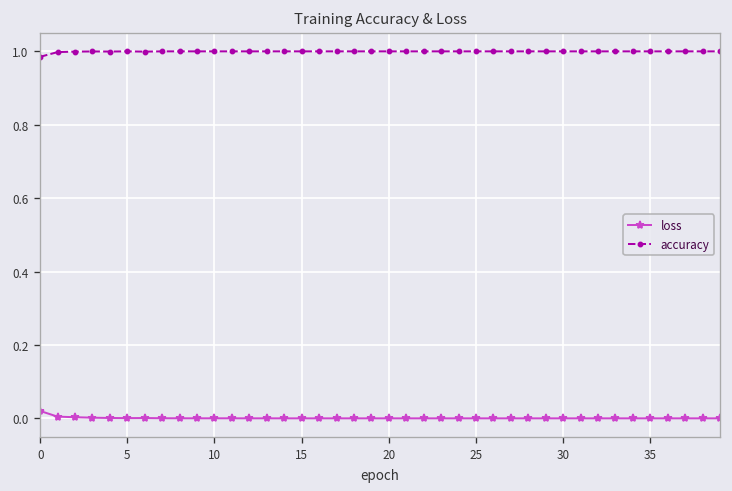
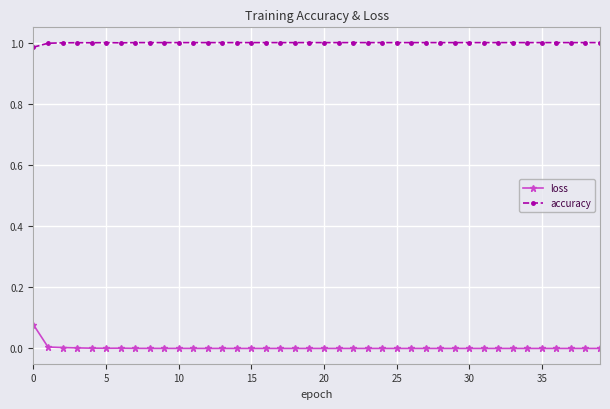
loss, 0: 0.02 -> 0.08
